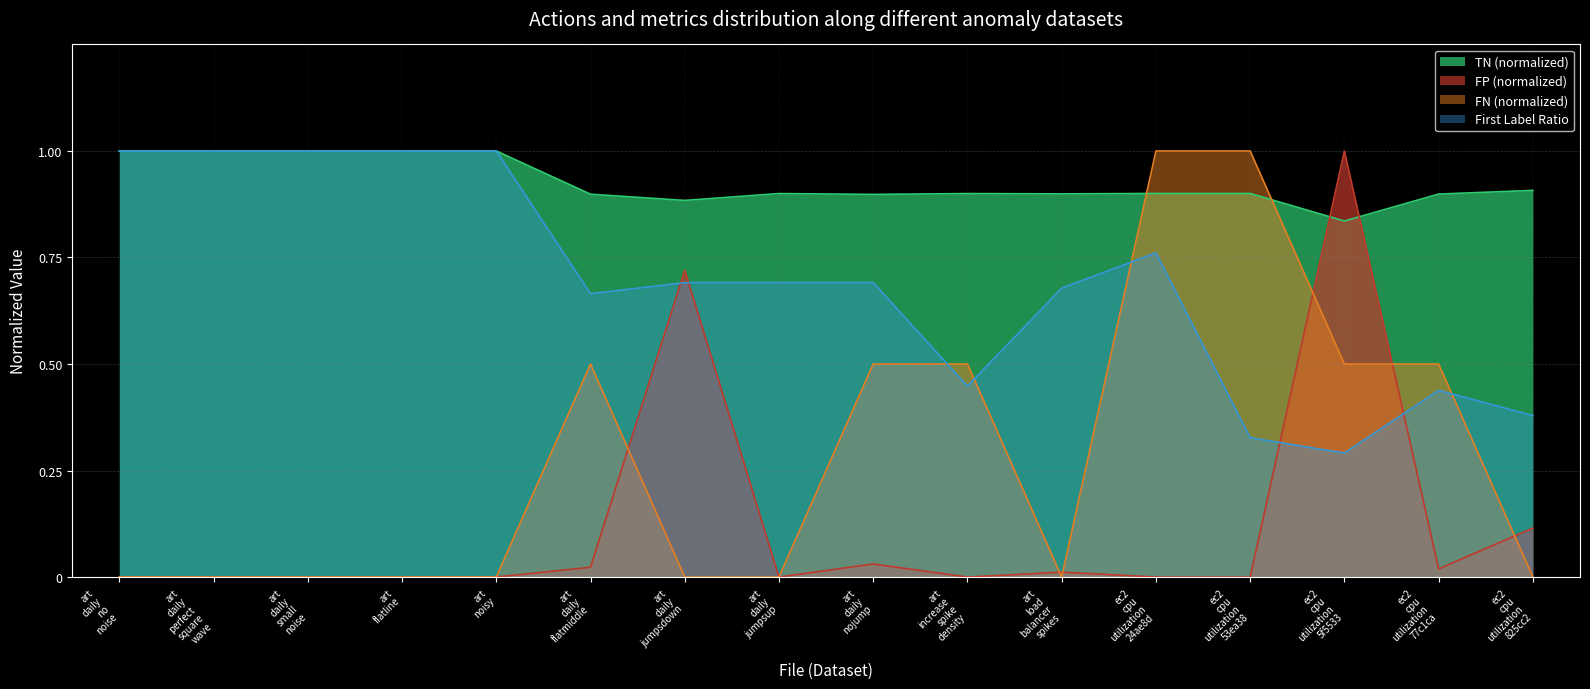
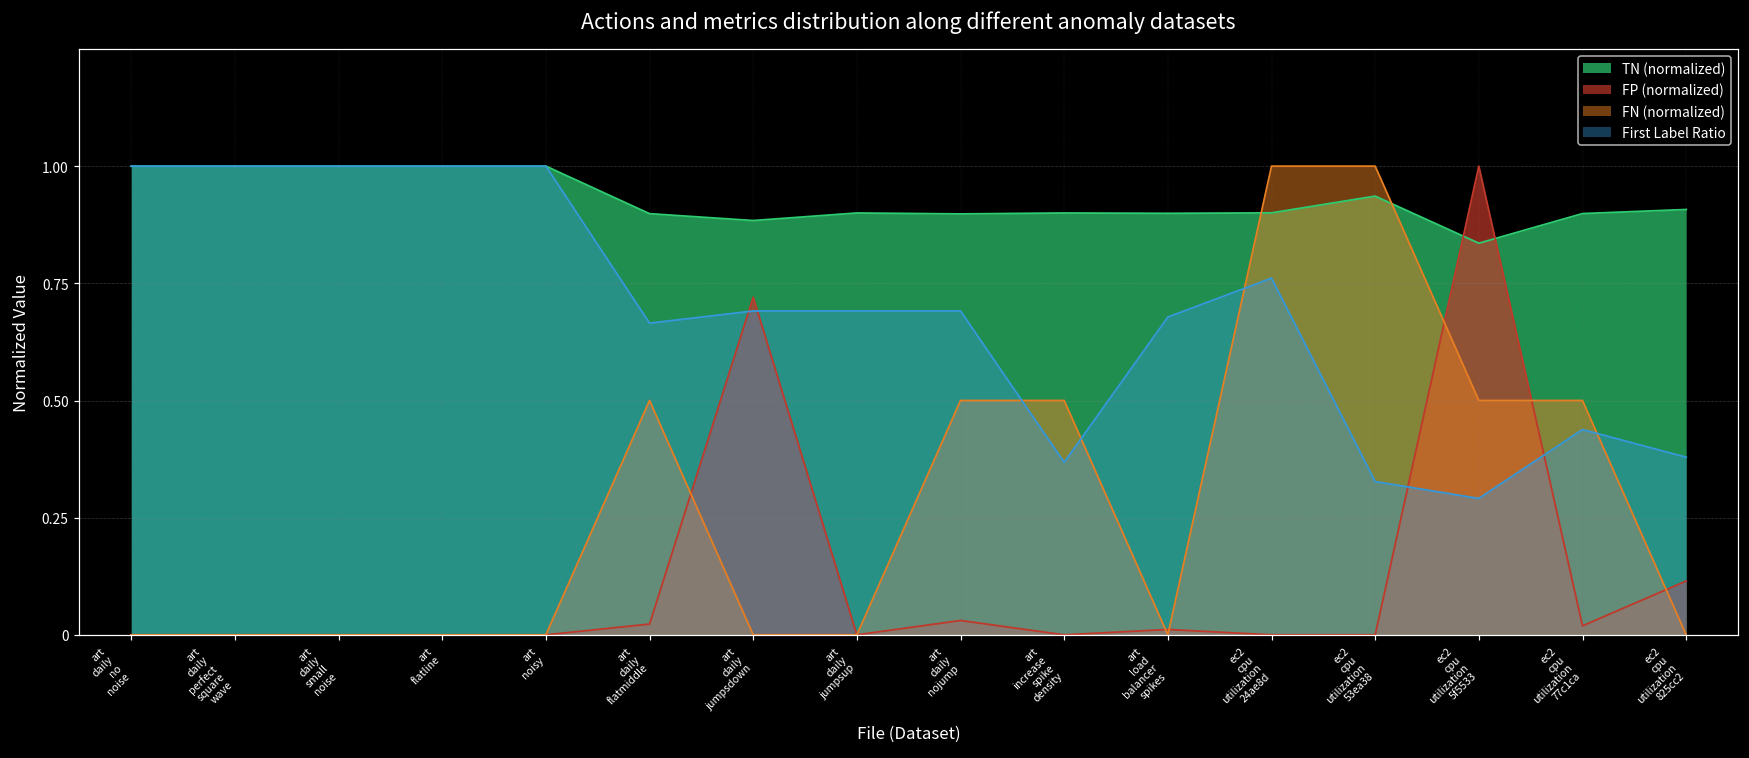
First Label Ratio, art increase spike density: 0.45 -> 0.37
TN (normalized), ec2 cpu utilization 53ea38: 0.90 -> 0.94
